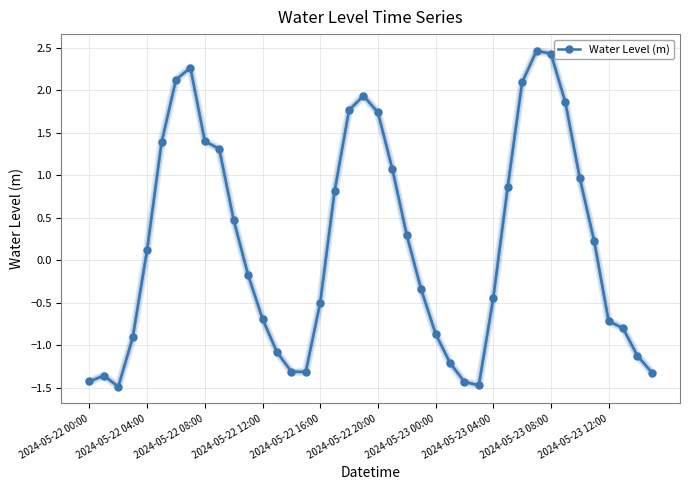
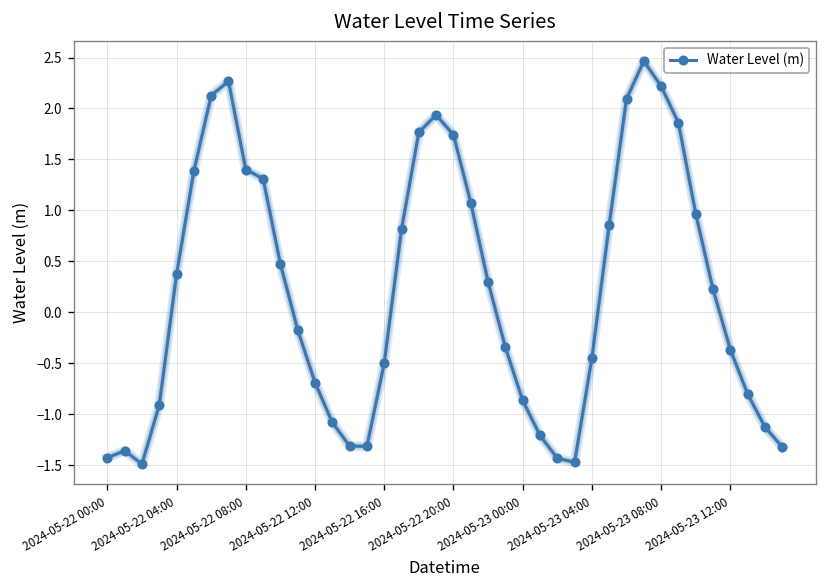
2024-05-22 04:00: 0.1 -> 0.4
2024-05-23 08:00: 2.4 -> 2.2
2024-05-23 12:00: -0.7 -> -0.4
